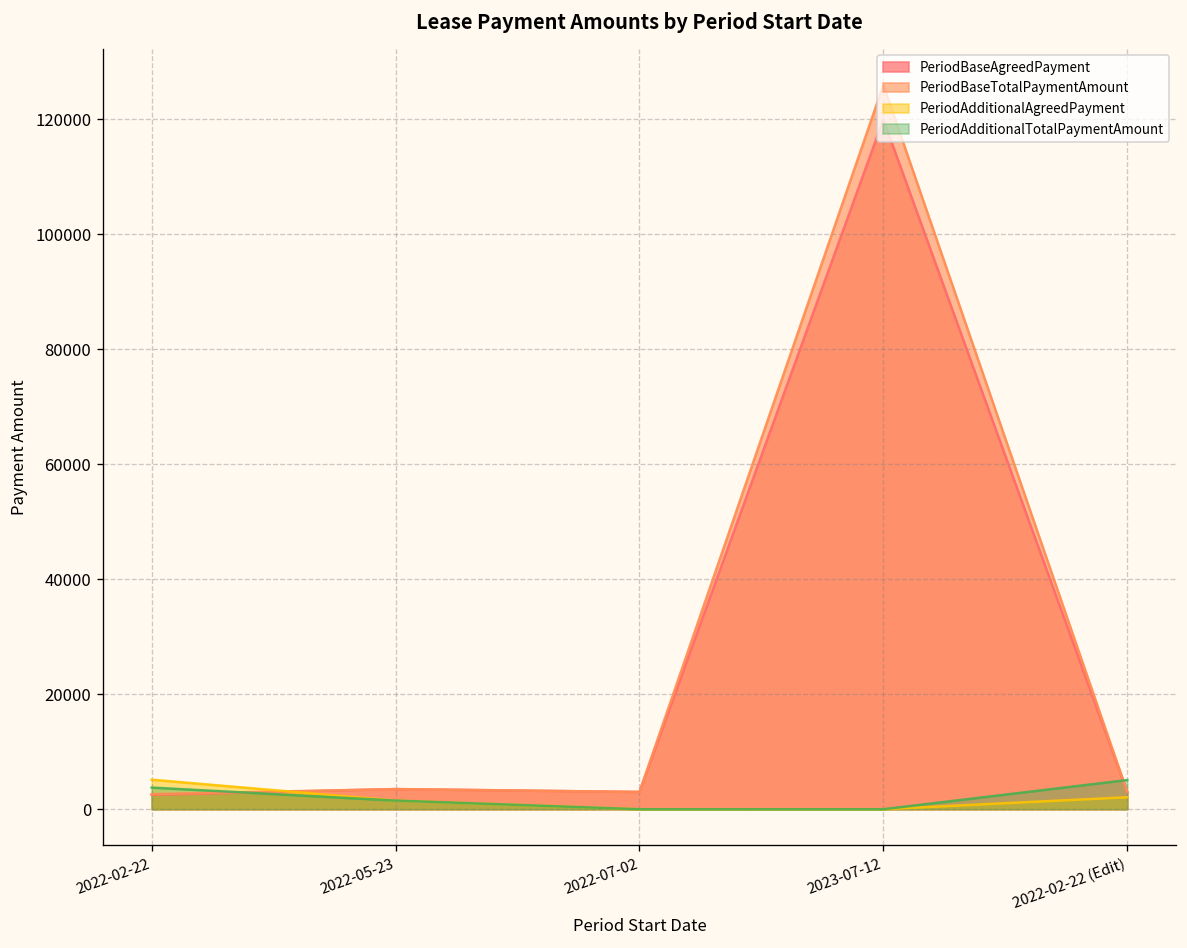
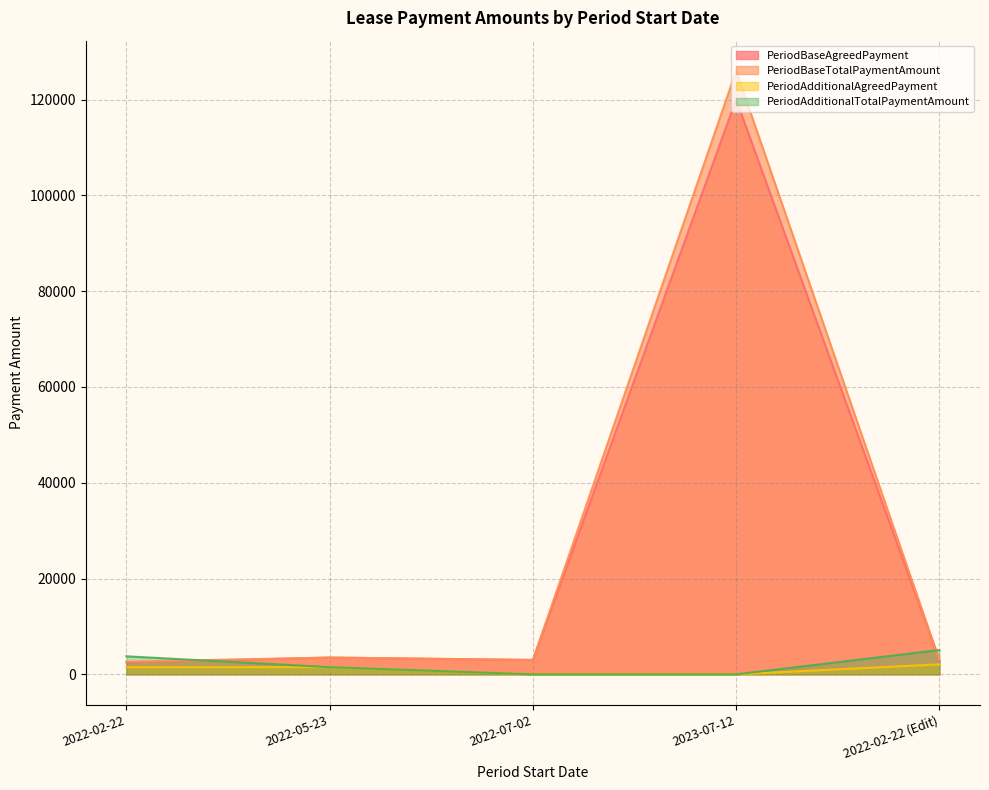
PeriodAdditionalAgreedPayment, 2022-02-22: 5000 -> 2000
